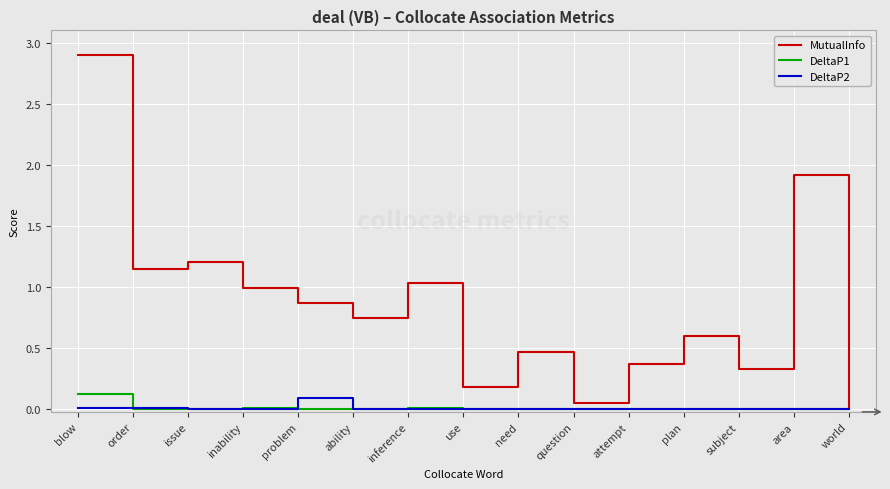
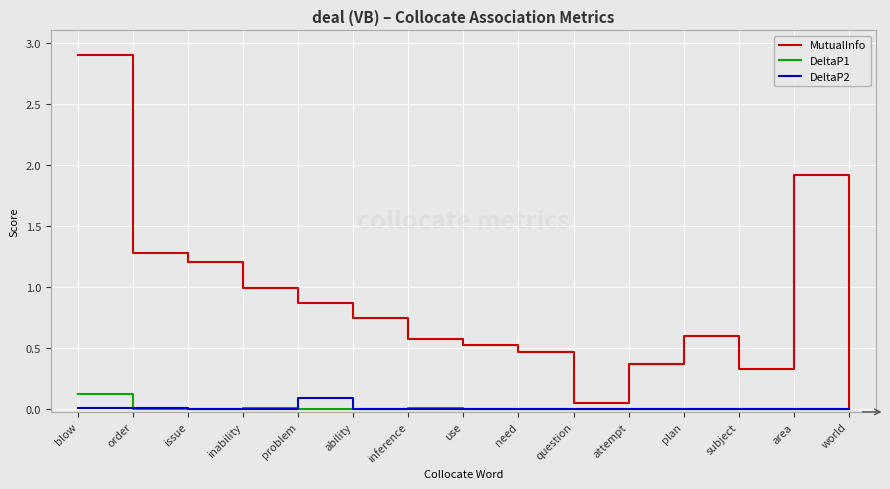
MutualInfo, order: 1.15 -> 1.28
MutualInfo, inference: 1.03 -> 0.58
MutualInfo, use: 0.18 -> 0.53
